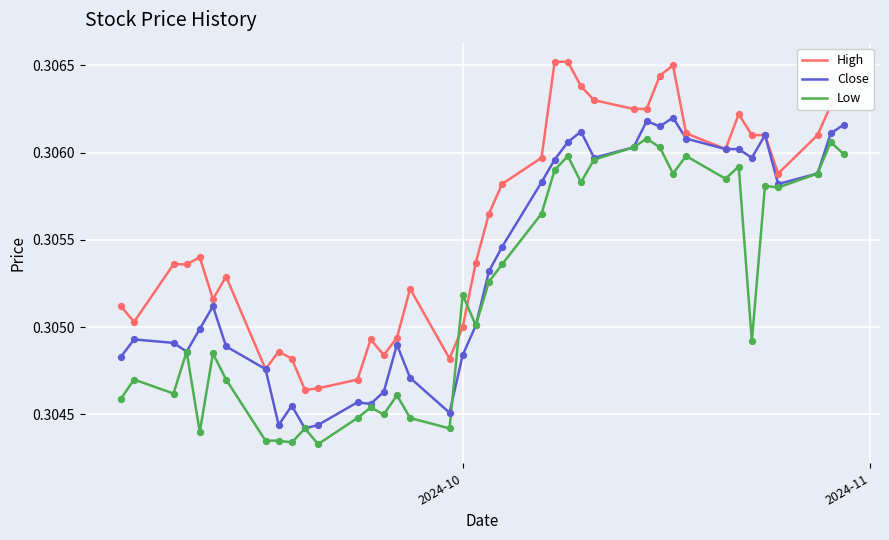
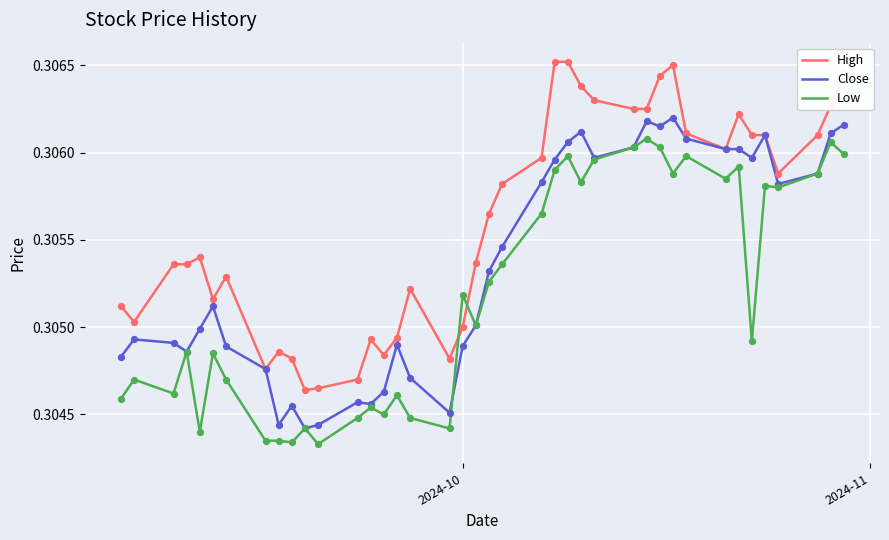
Close, 2024-10: 0.30484 -> 0.30489
